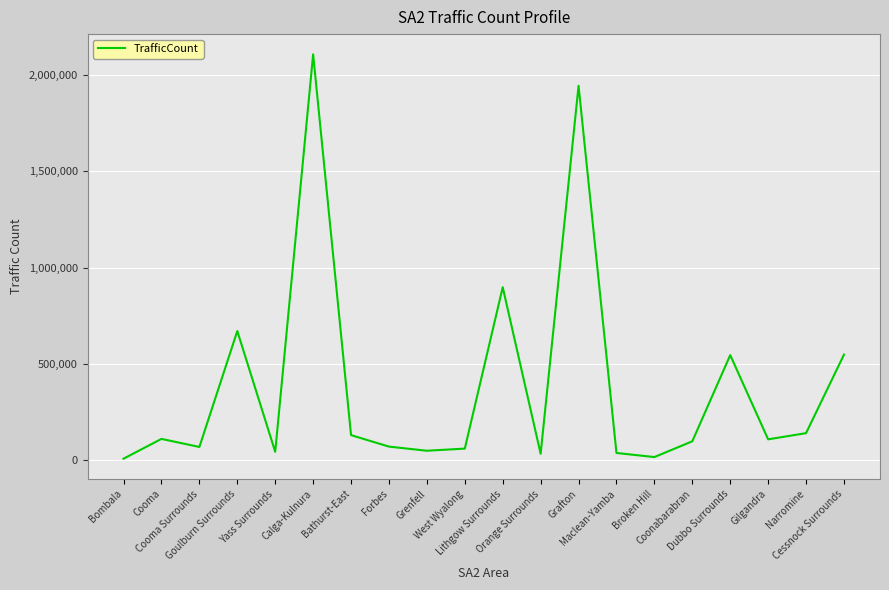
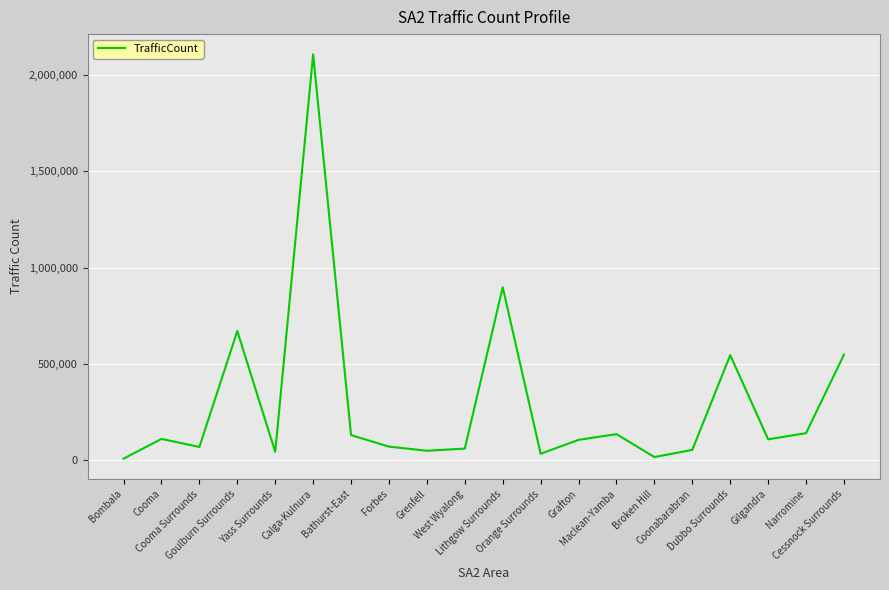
Grafton: 1,940,000 -> 110,000
Maclean-Yamba: 40,000 -> 140,000
Coonabarabran: 100,000 -> 50,000
